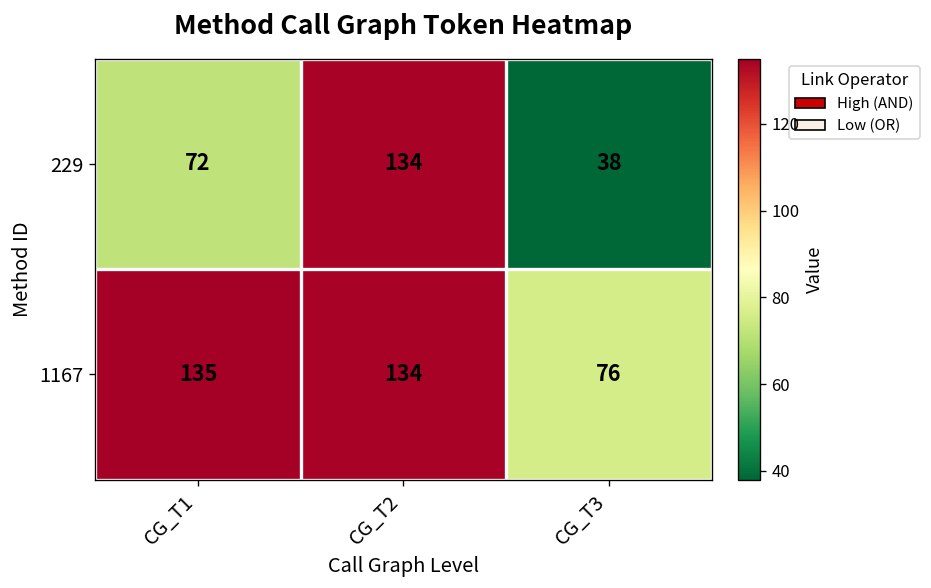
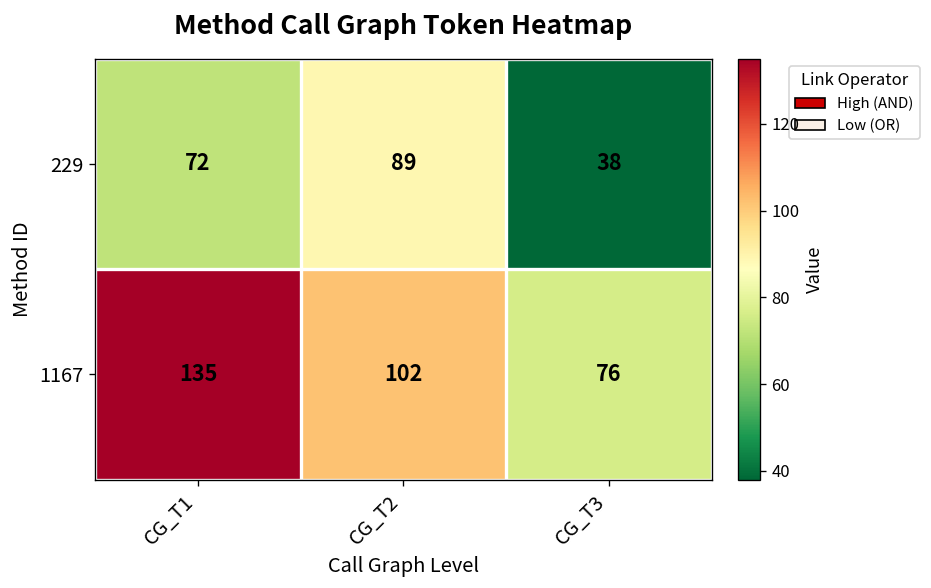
229, CG_T2: 134 -> 89
1167, CG_T2: 134 -> 102
